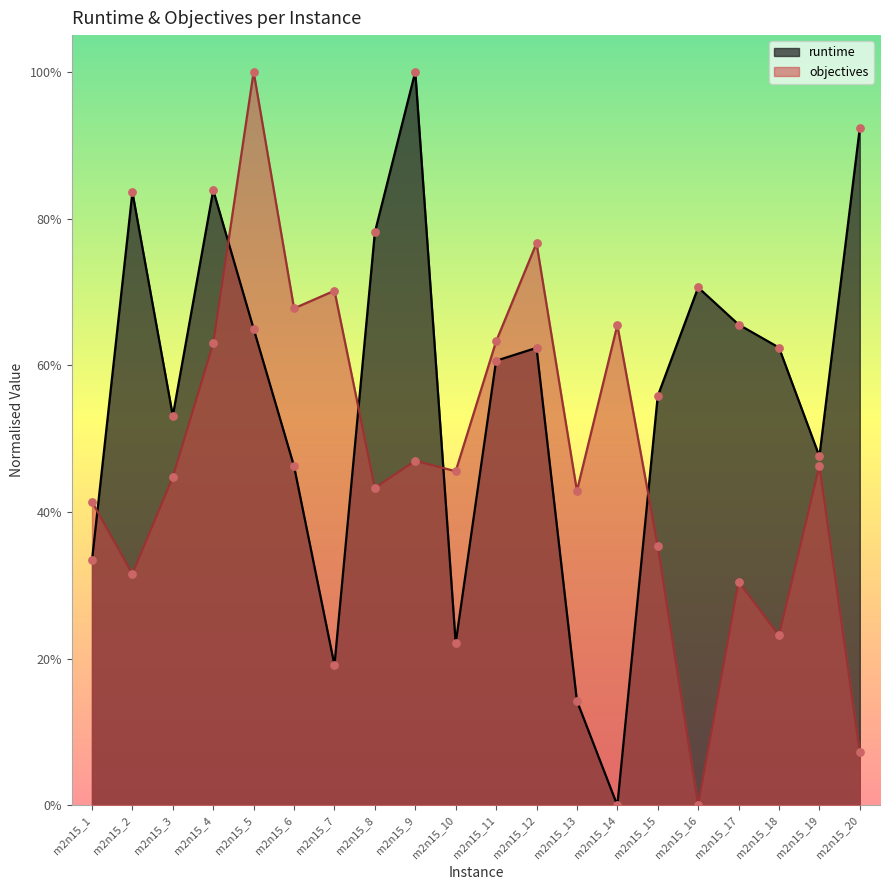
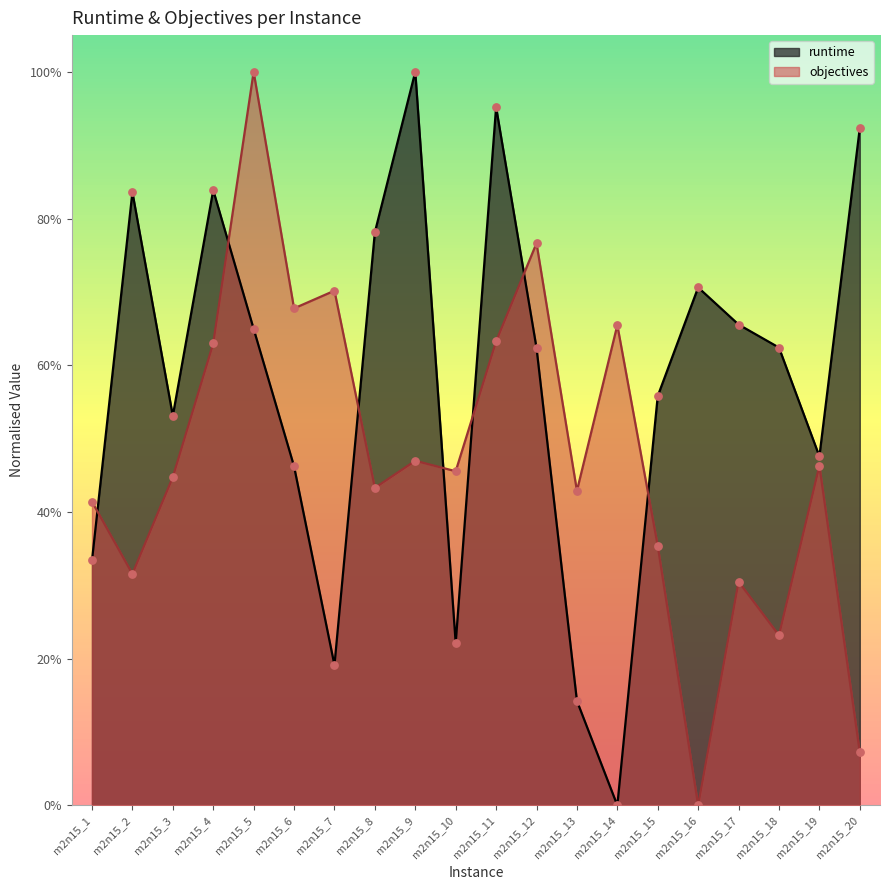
runtime, m2n15_11: 61% -> 95%
